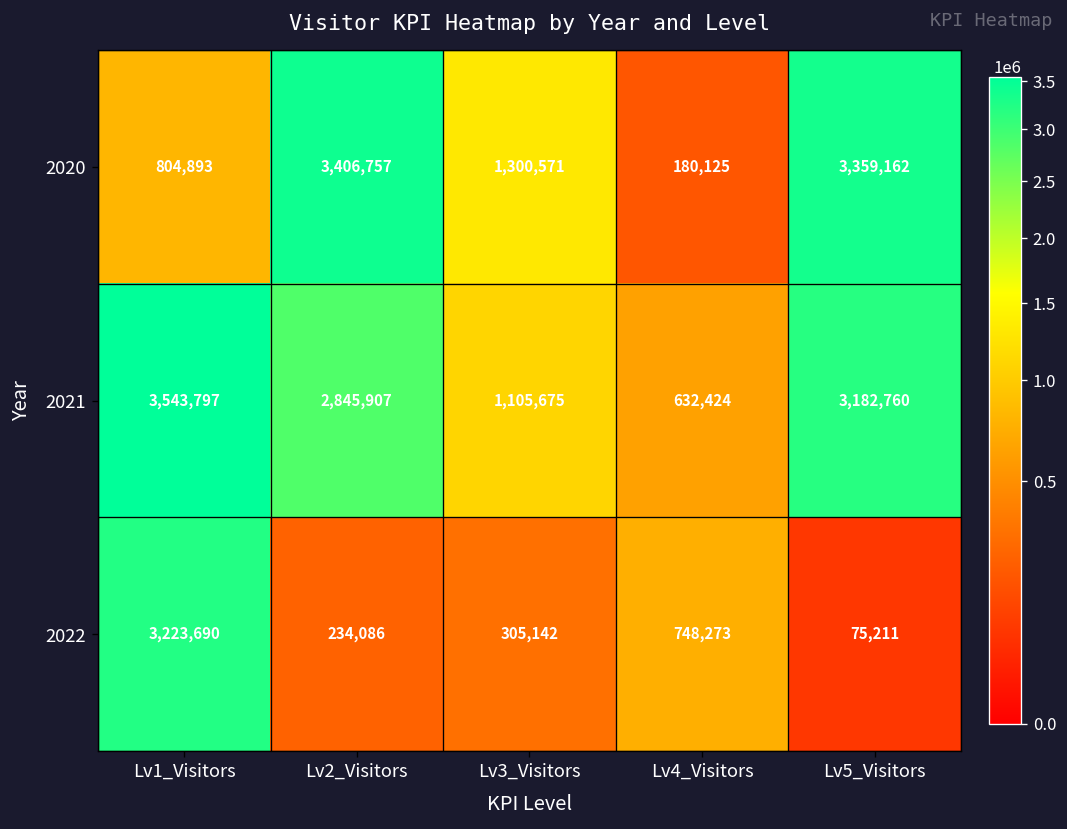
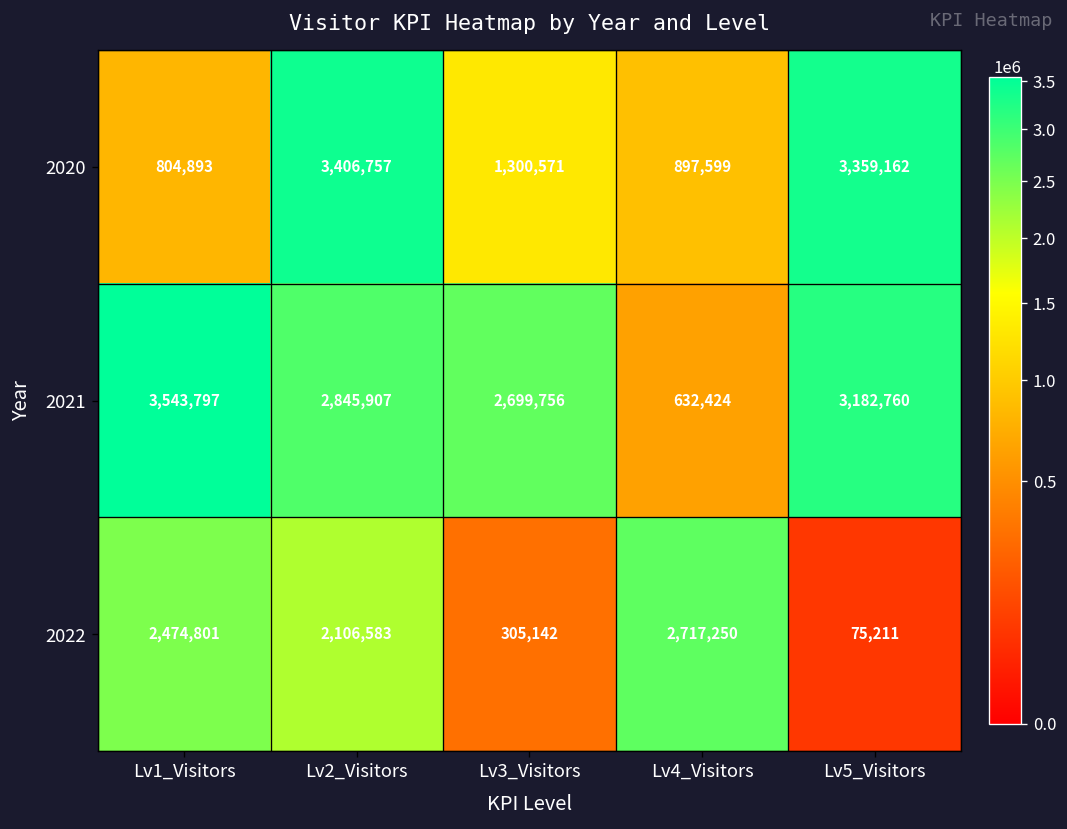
2020, Lv4_Visitors: 180,125 -> 897,599
2021, Lv3_Visitors: 1,105,675 -> 2,699,756
2022, Lv1_Visitors: 3,223,690 -> 2,474,801
2022, Lv2_Visitors: 234,086 -> 2,106,583
2022, Lv4_Visitors: 748,273 -> 2,717,250
